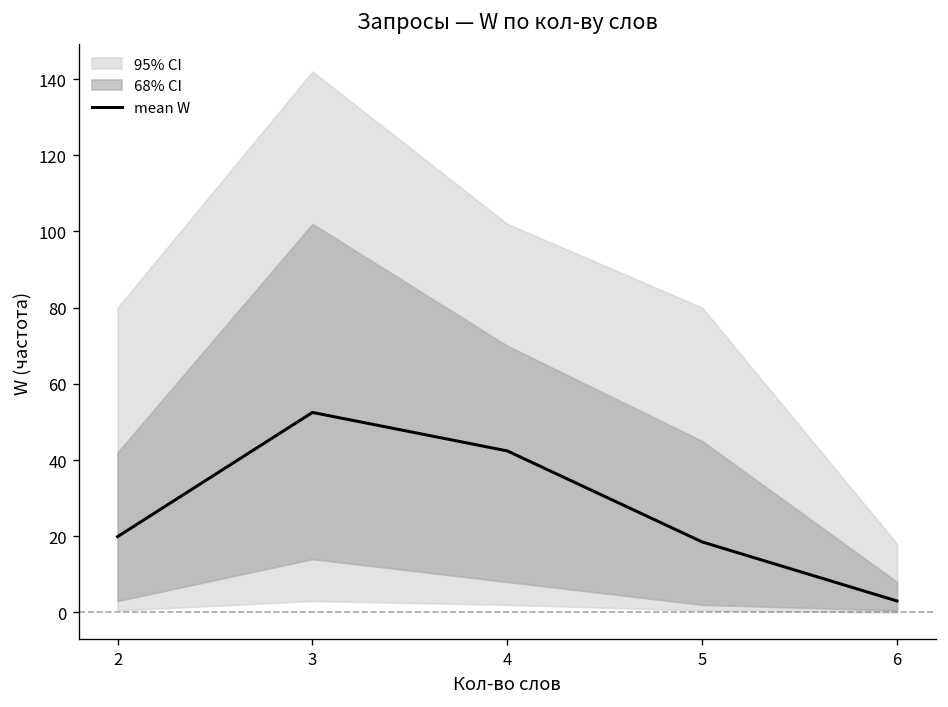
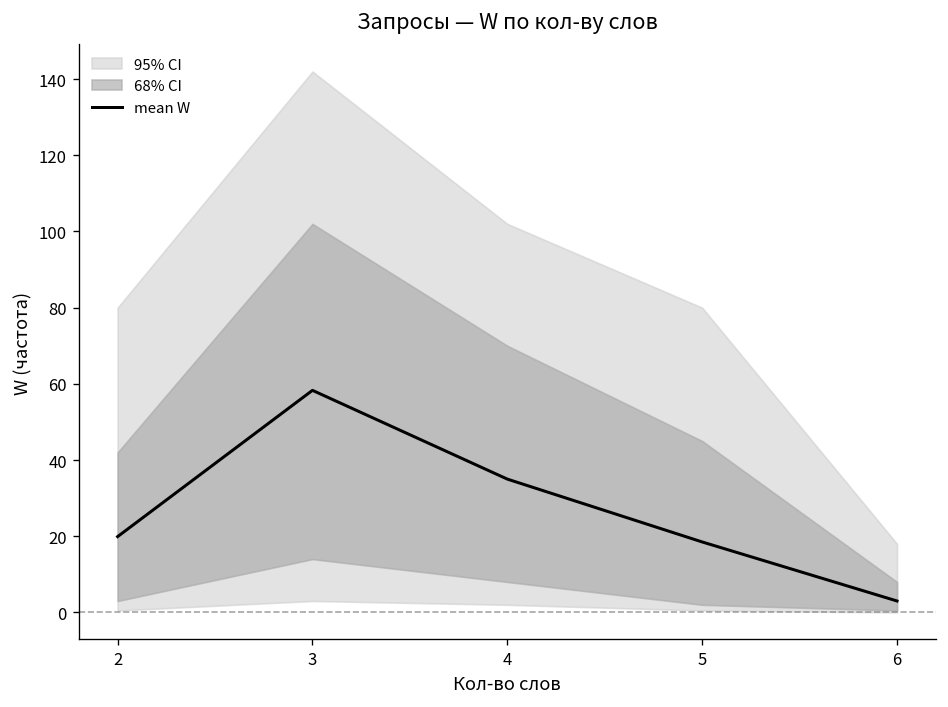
mean W, 3: 53 -> 58
mean W, 4: 42 -> 35
